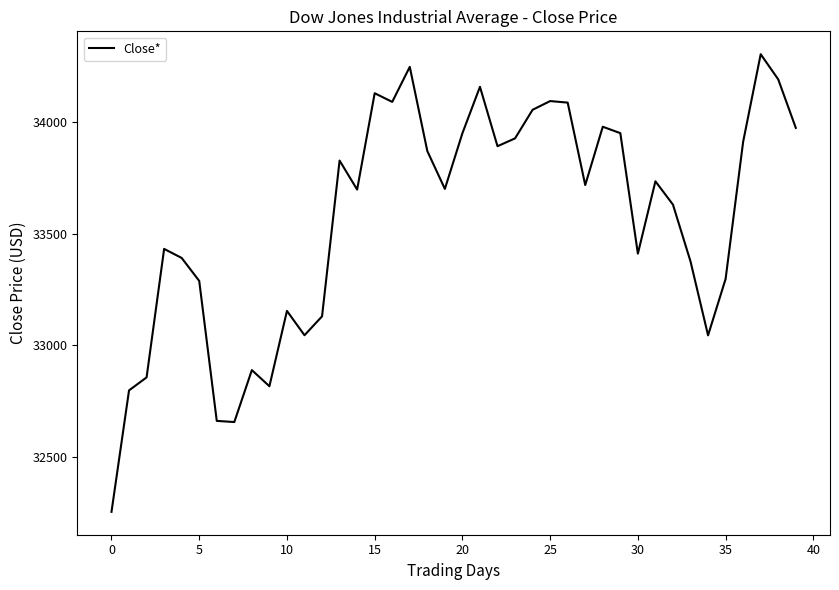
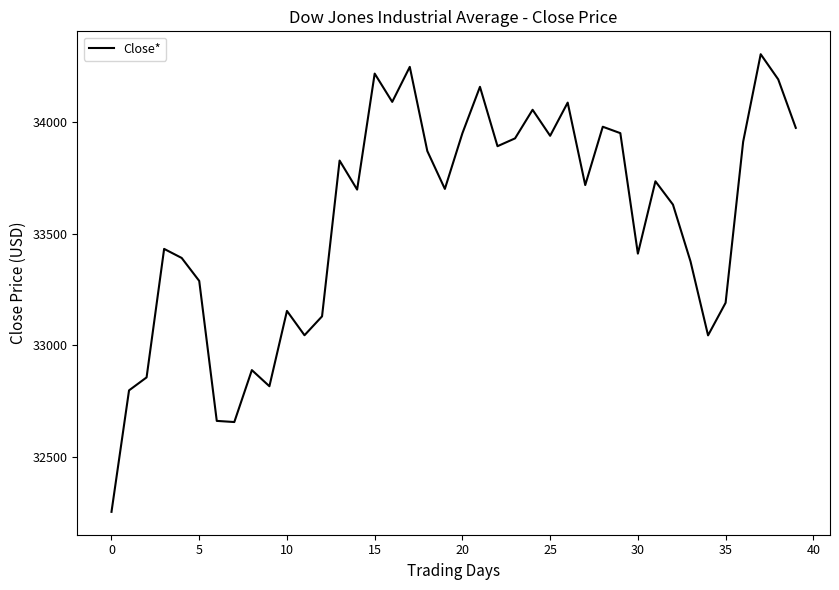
15: 34130 -> 34220
25: 34090 -> 33940
35: 33300 -> 33190
